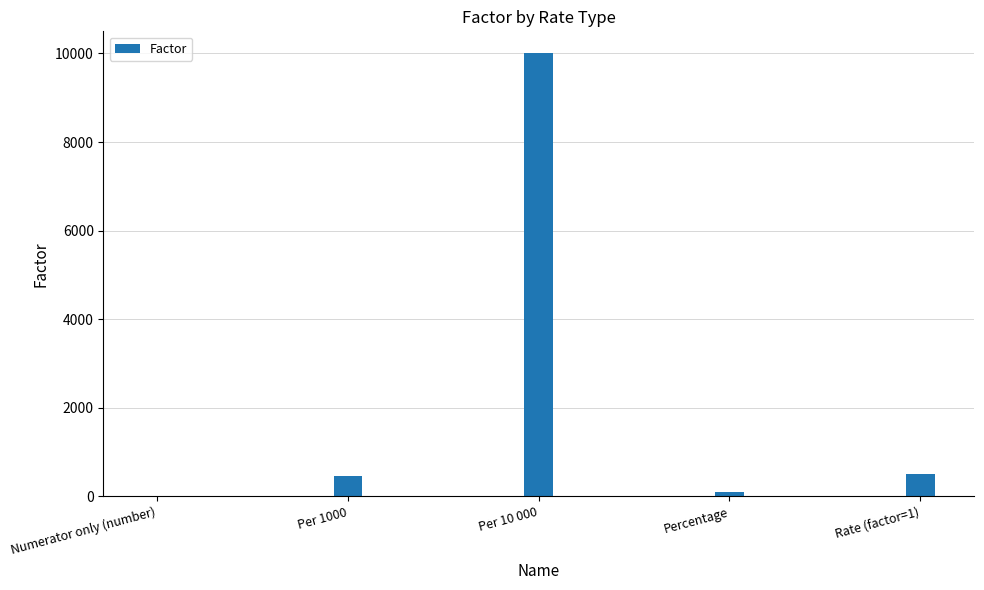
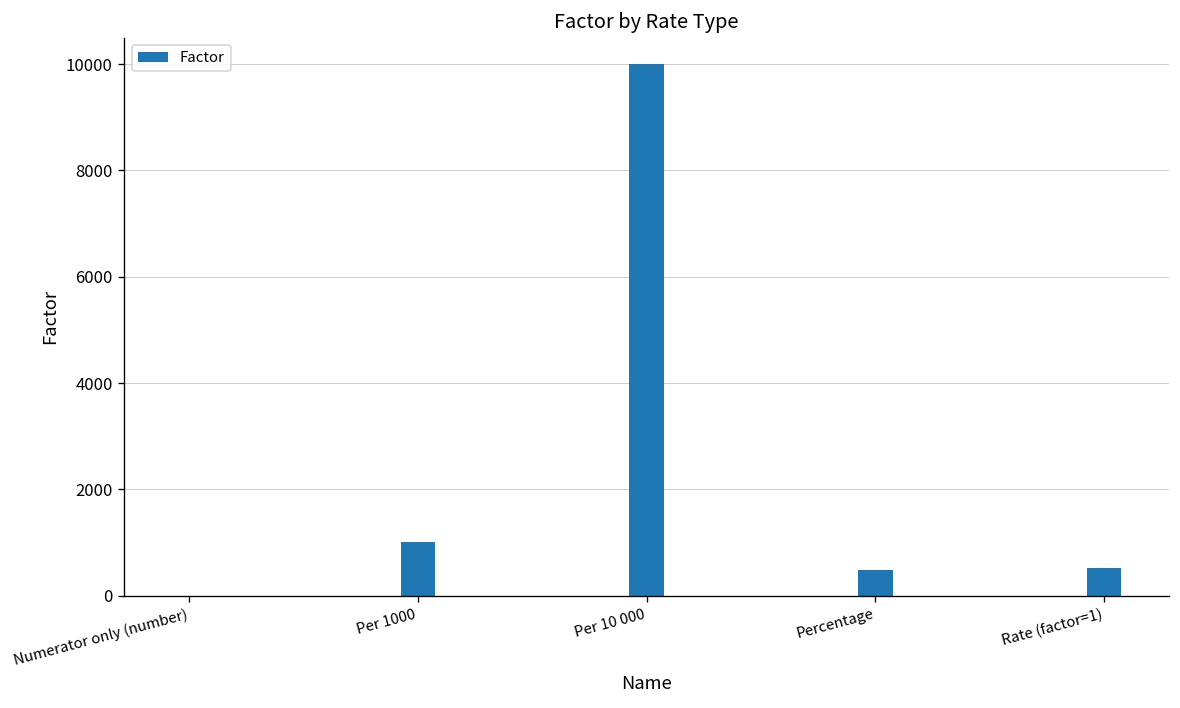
Per 1000: 500 -> 1000
Percentage: 100 -> 500
